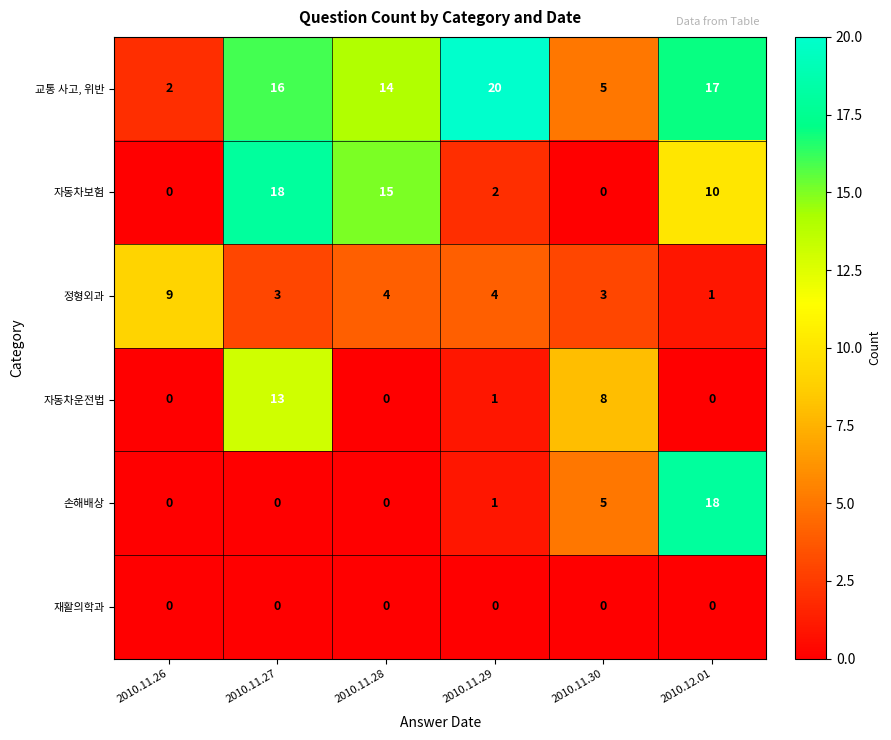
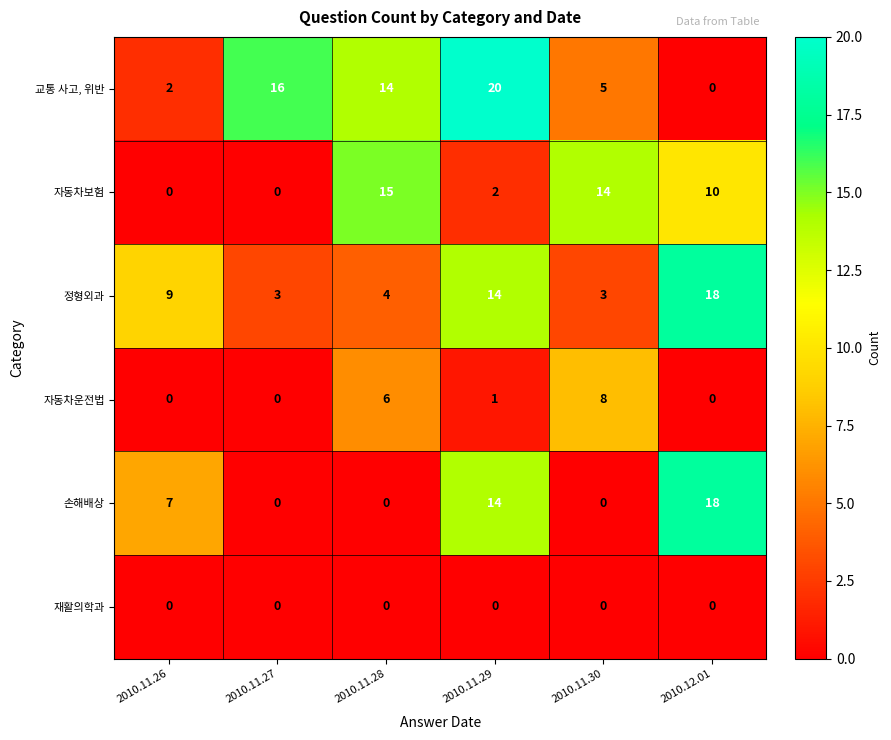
교통 사고, 위반, 2010.12.01: 17 -> 0
자동차보험, 2010.11.27: 18 -> 0
자동차보험, 2010.11.30: 0 -> 14
정형외과, 2010.11.29: 4 -> 14
정형외과, 2010.12.01: 1 -> 18
자동차운전법, 2010.11.27: 13 -> 0
자동차운전법, 2010.11.28: 0 -> 6
손해배상, 2010.11.26: 0 -> 7
손해배상, 2010.11.29: 1 -> 14
손해배상, 2010.11.30: 5 -> 0
